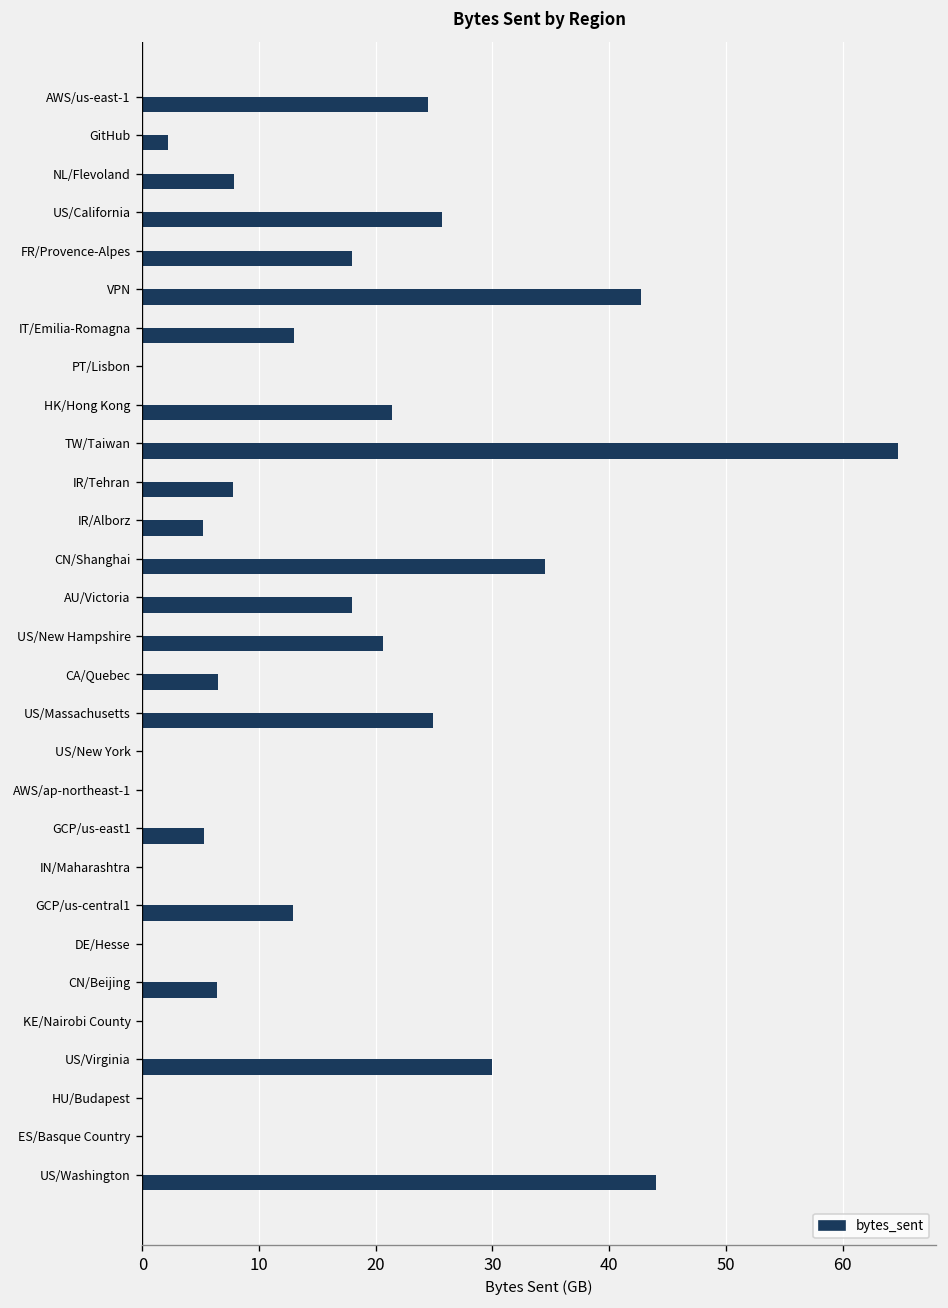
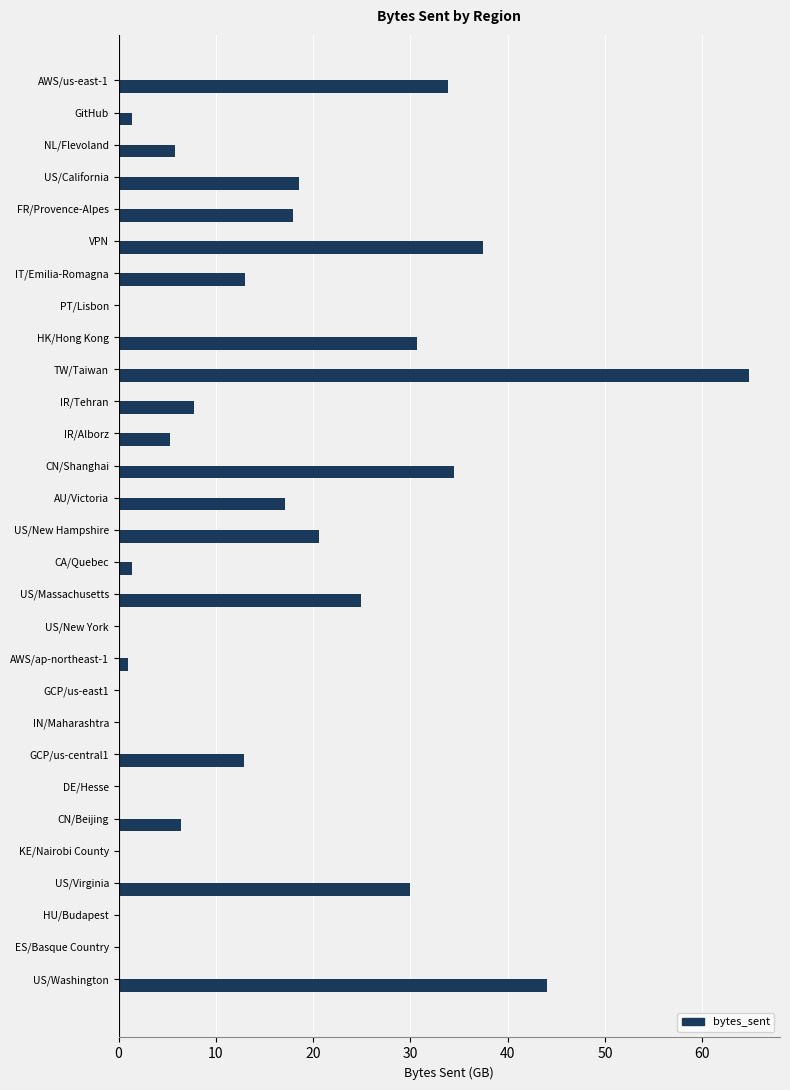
AWS/us-east-1: 24 -> 34
GitHub: 2 -> 1
NL/Flevoland: 8 -> 6
US/California: 26 -> 19
VPN: 43 -> 37
HK/Hong Kong: 21 -> 31
AU/Victoria: 18 -> 17
CA/Quebec: 6 -> 1
AWS/ap-northeast-1: 0 -> 1
GCP/us-east1: 5 -> 0
